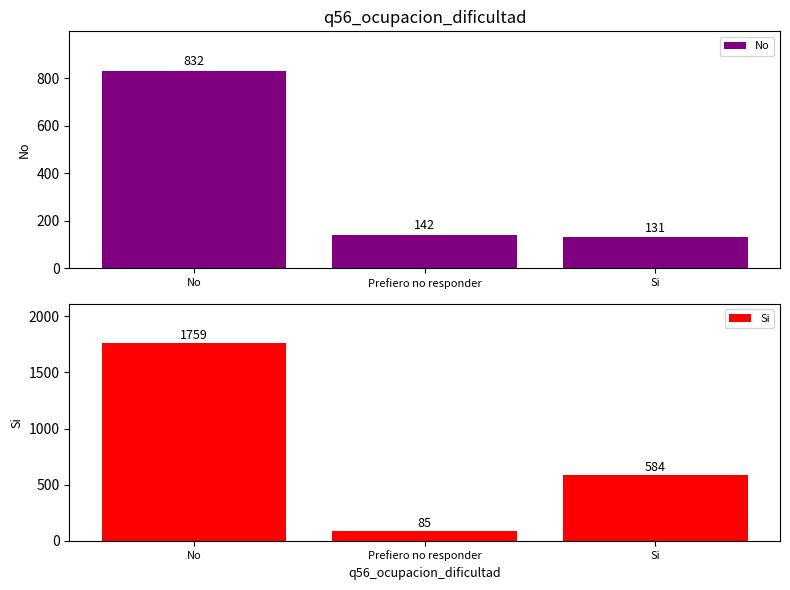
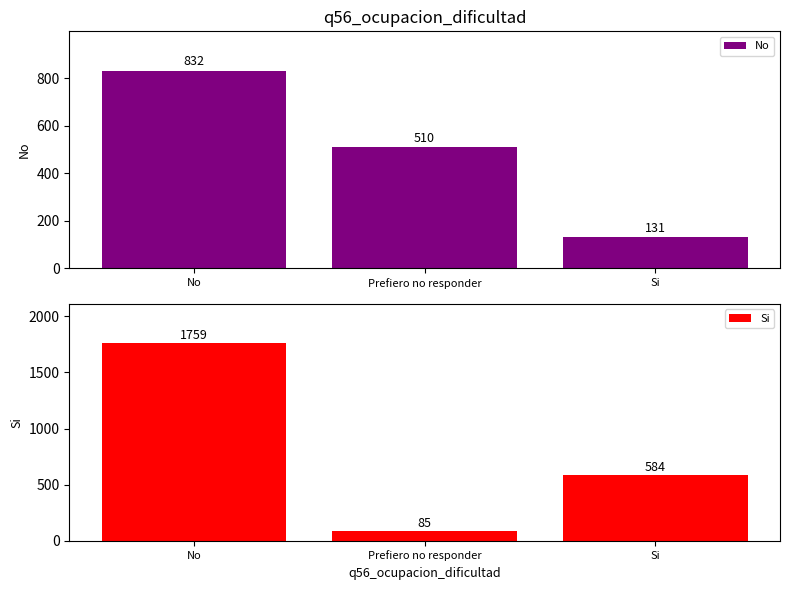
q56_ocupacion_dificultad, Prefiero no responder: 142 -> 510
